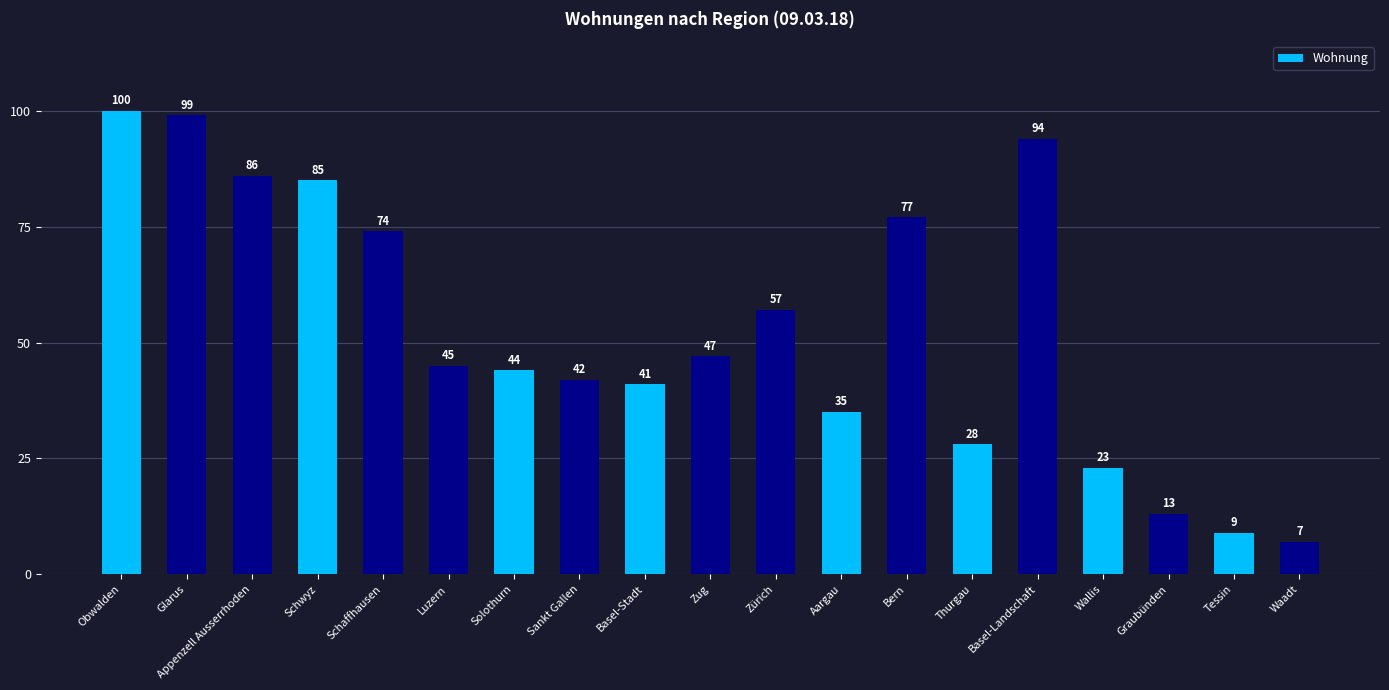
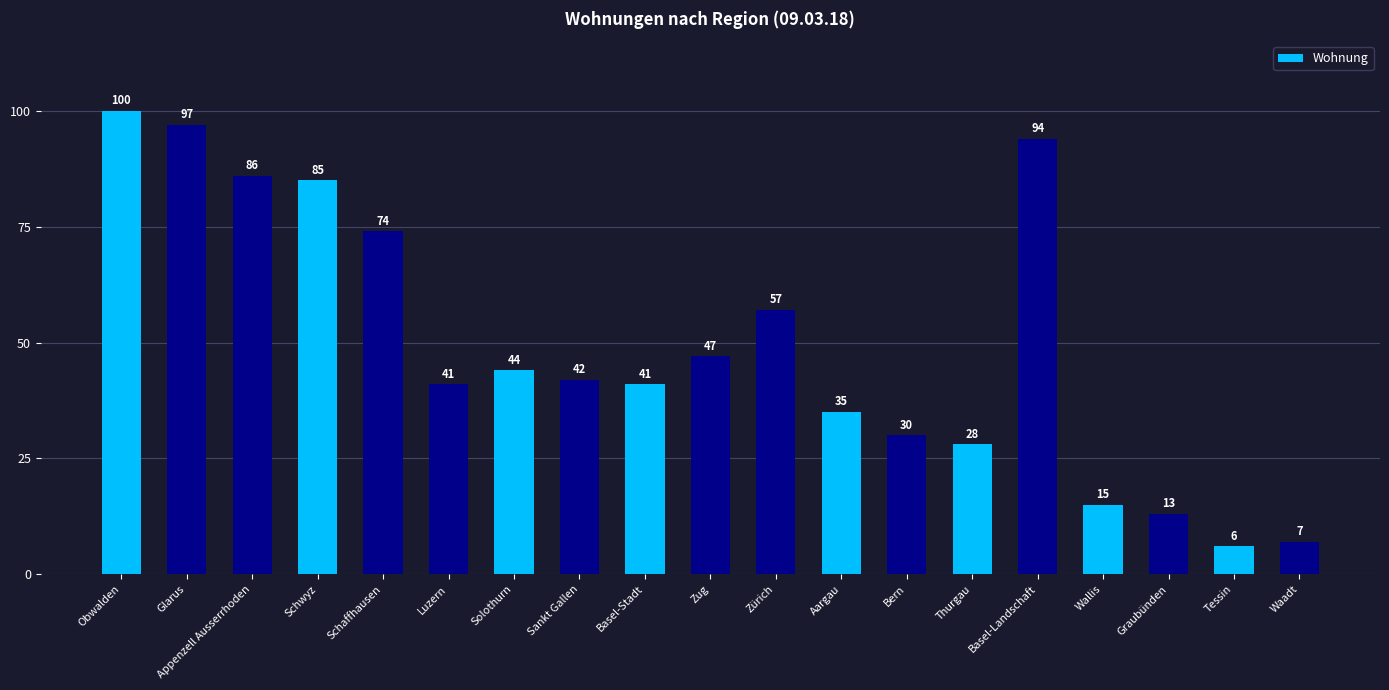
Glarus: 99 -> 97
Luzern: 45 -> 41
Bern: 77 -> 30
Wallis: 23 -> 15
Tessin: 9 -> 6
